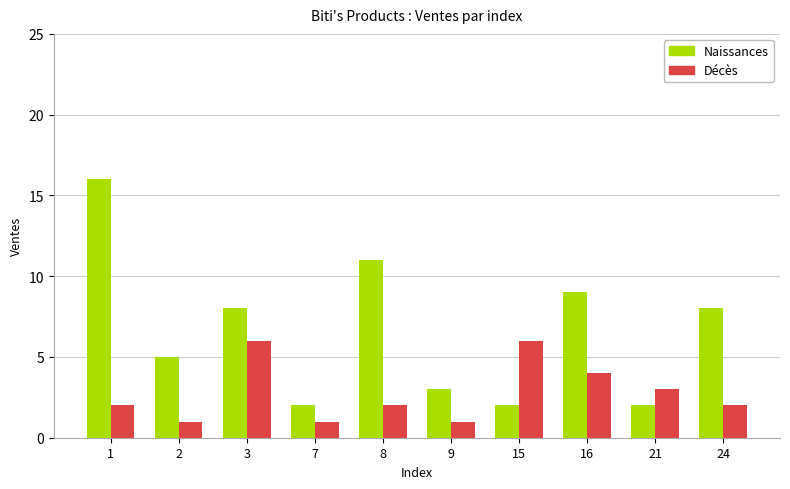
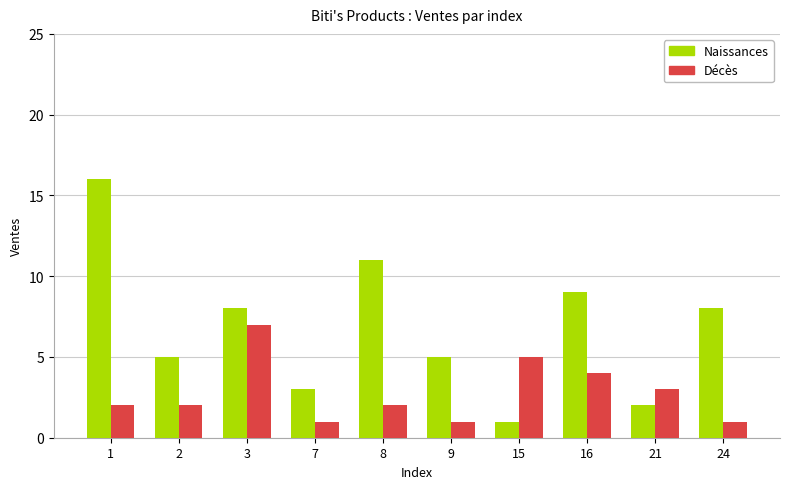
Décès, 2: 1 -> 2
Décès, 3: 6 -> 7
Naissances, 7: 2 -> 3
Naissances, 9: 3 -> 5
Naissances, 15: 2 -> 1
Décès, 15: 6 -> 5
Décès, 24: 2 -> 1
